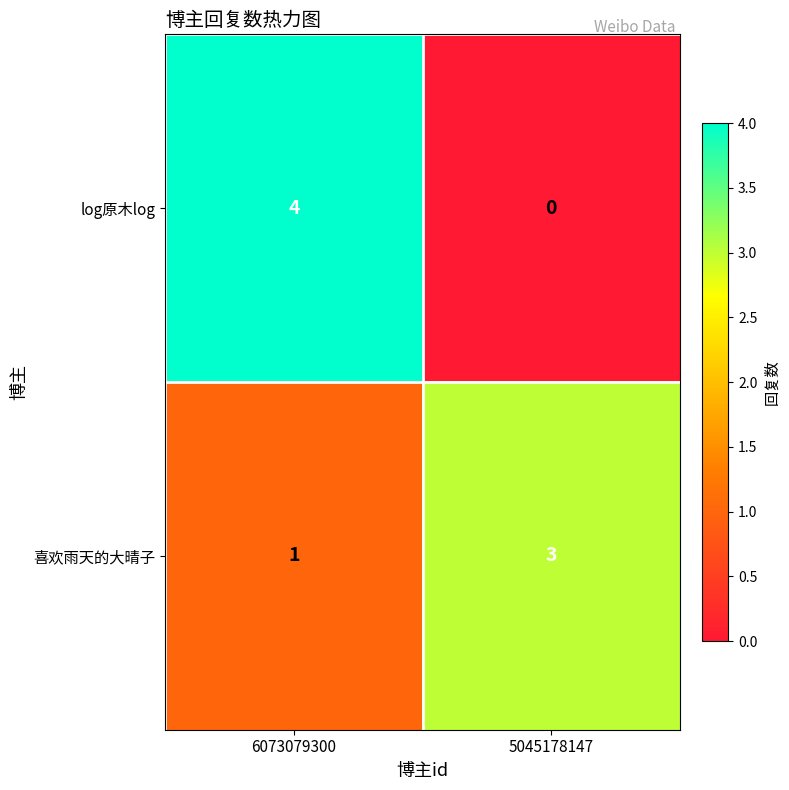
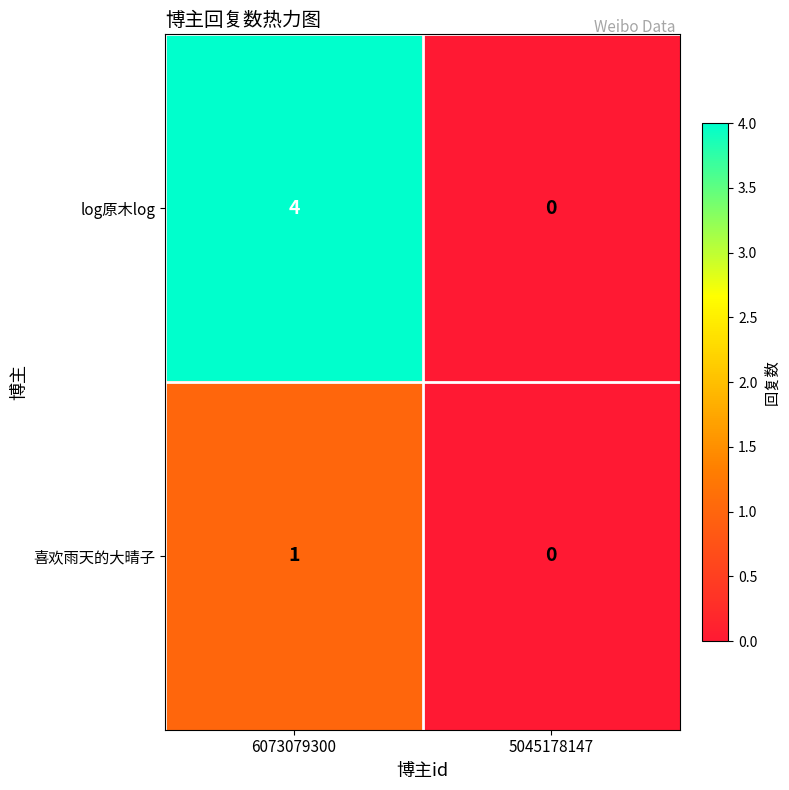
喜欢雨天的大晴子, 5045178147: 3 -> 0
